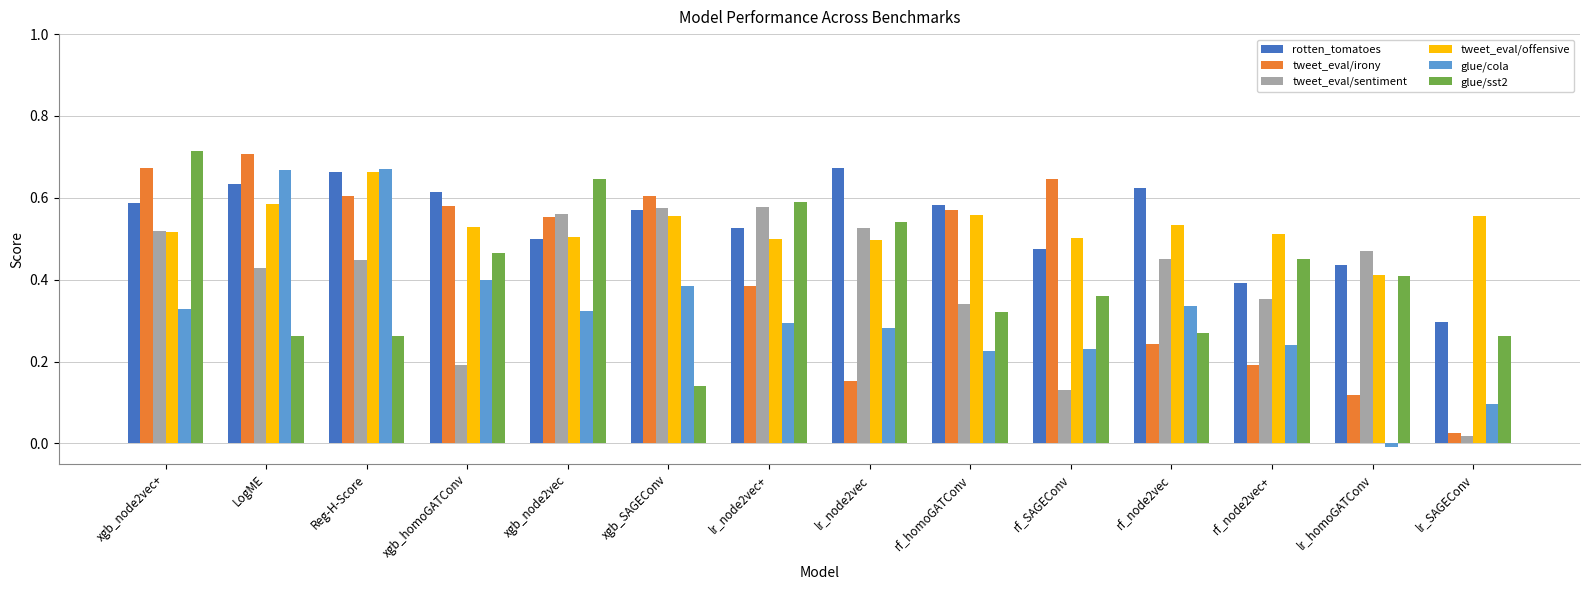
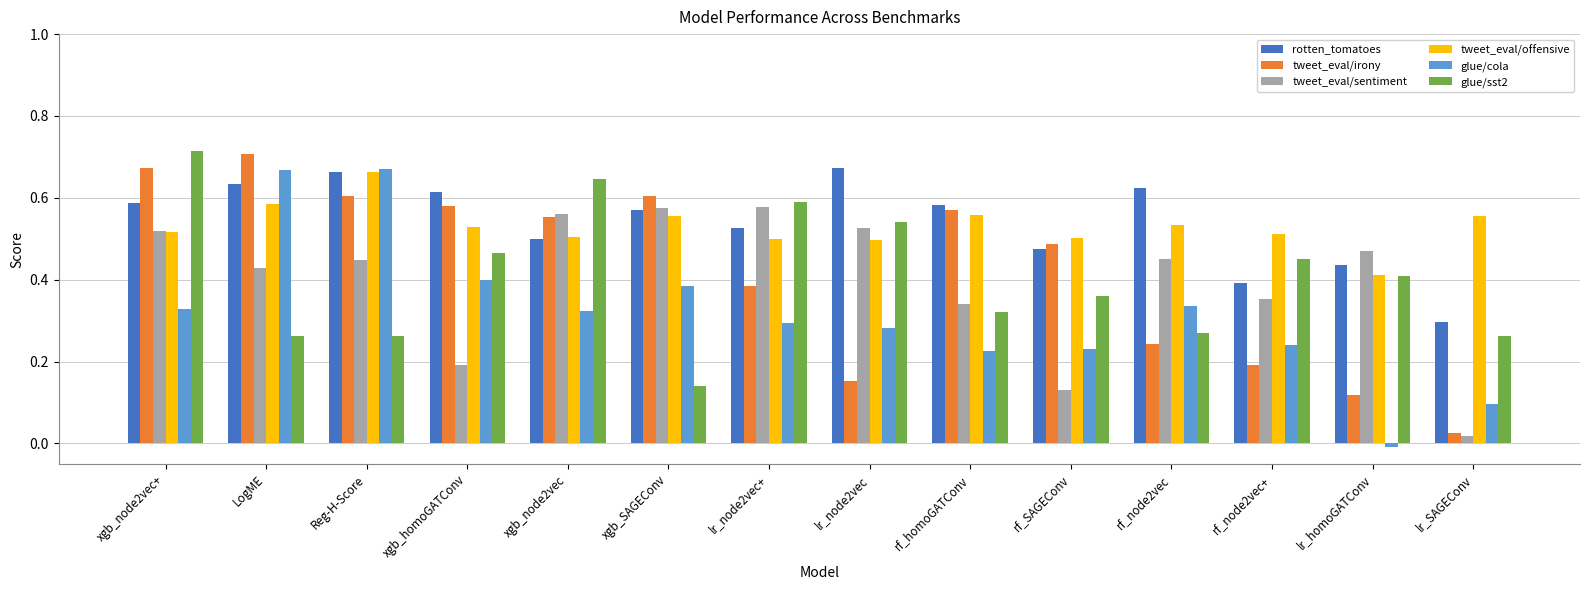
tweet_eval/irony, rf_SAGEConv: 0.65 -> 0.49
